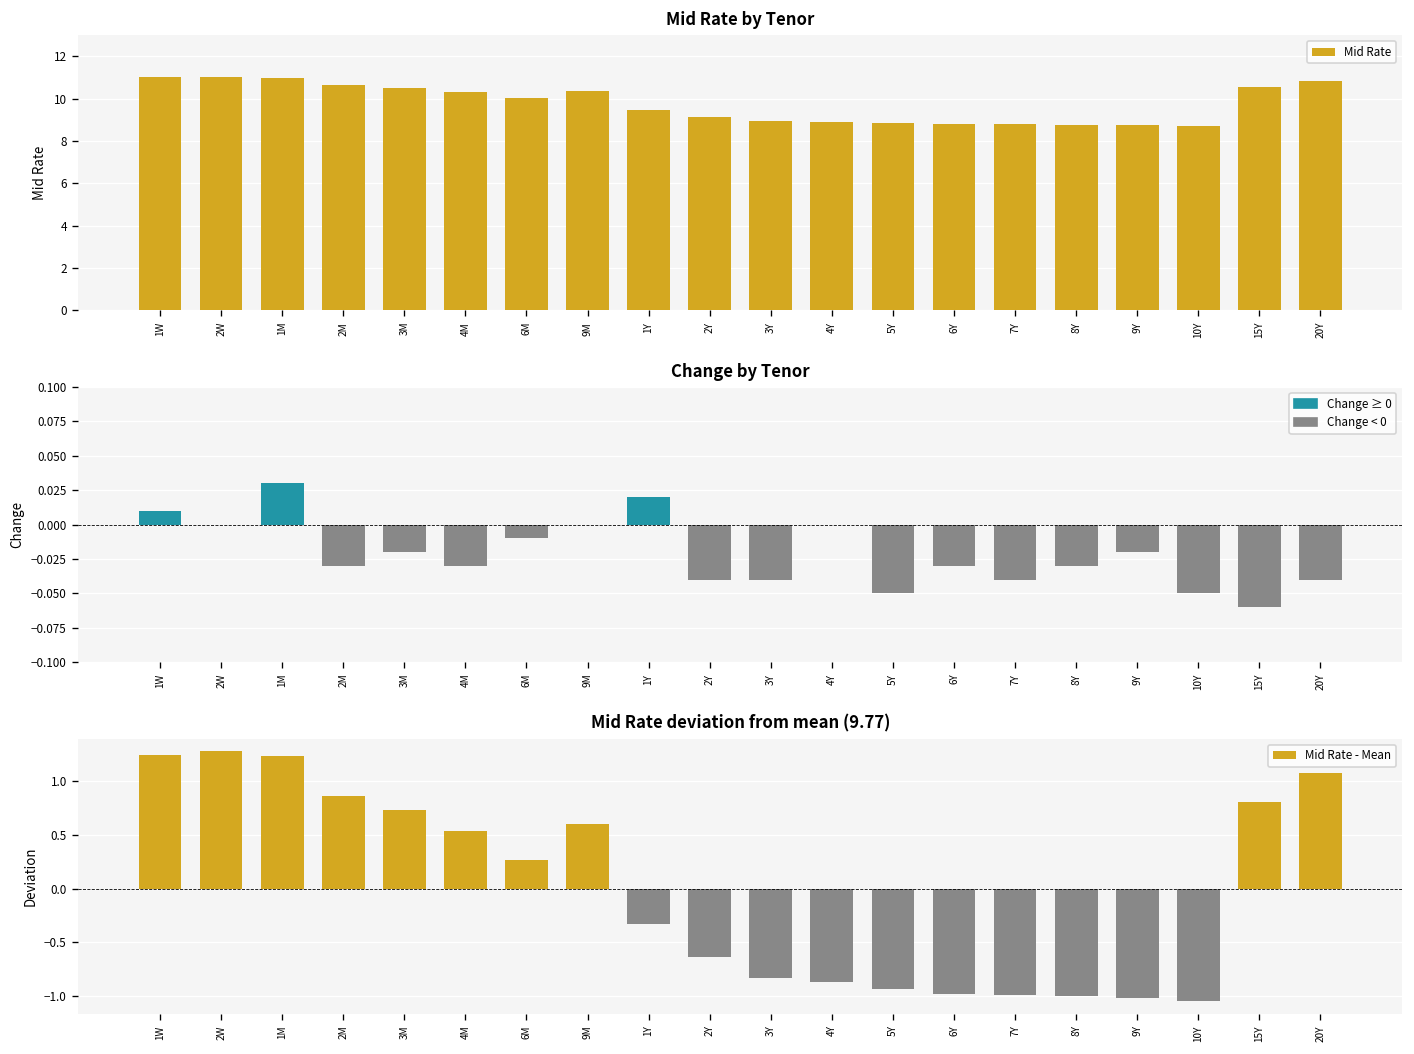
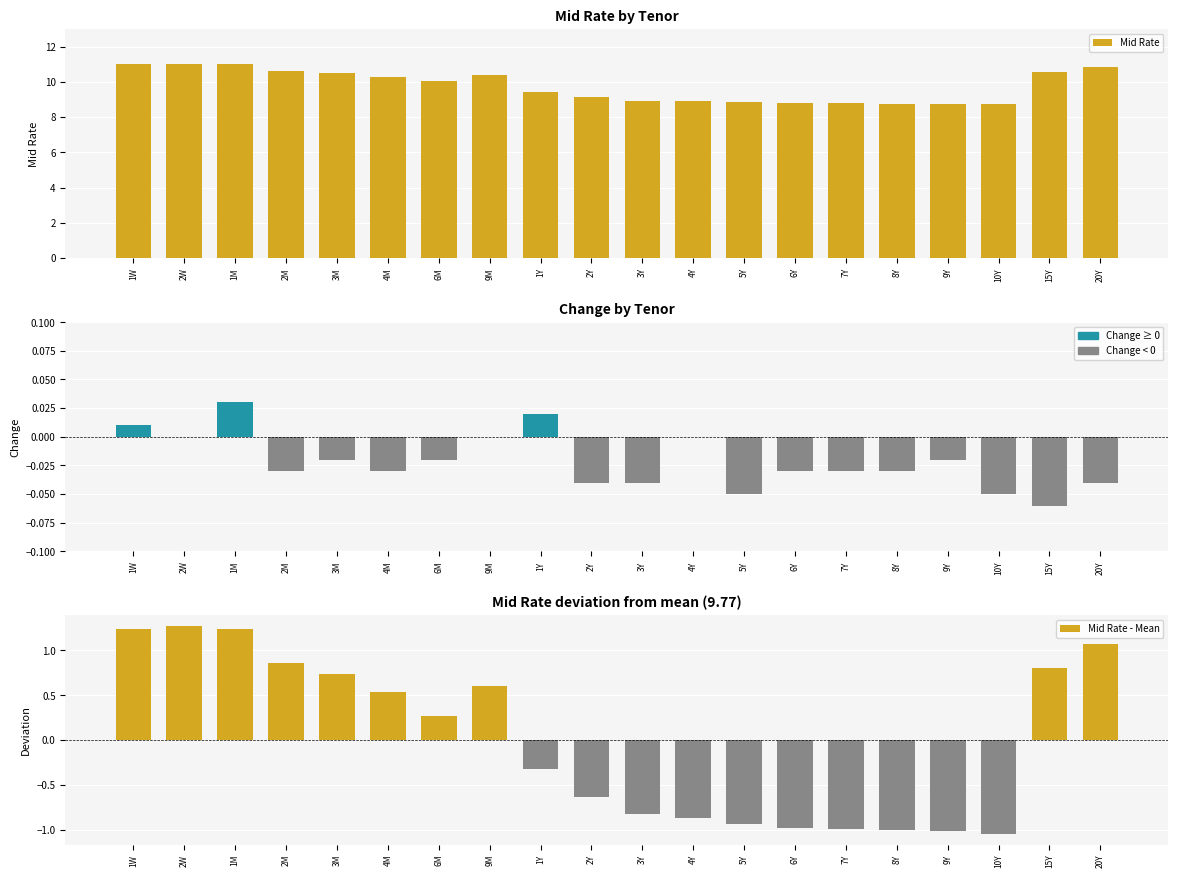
Change by Tenor, 6M: -0.01 -> -0.02
Change by Tenor, 7Y: -0.04 -> -0.03
